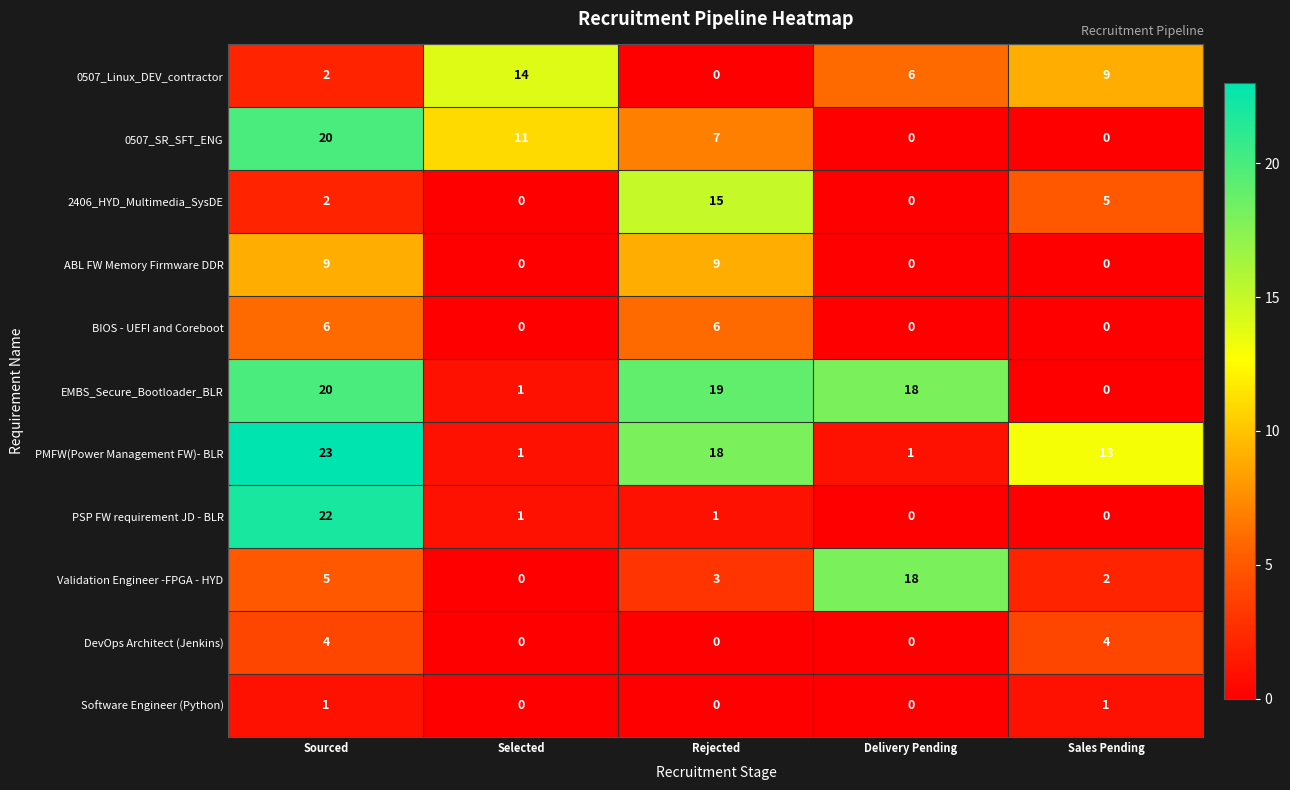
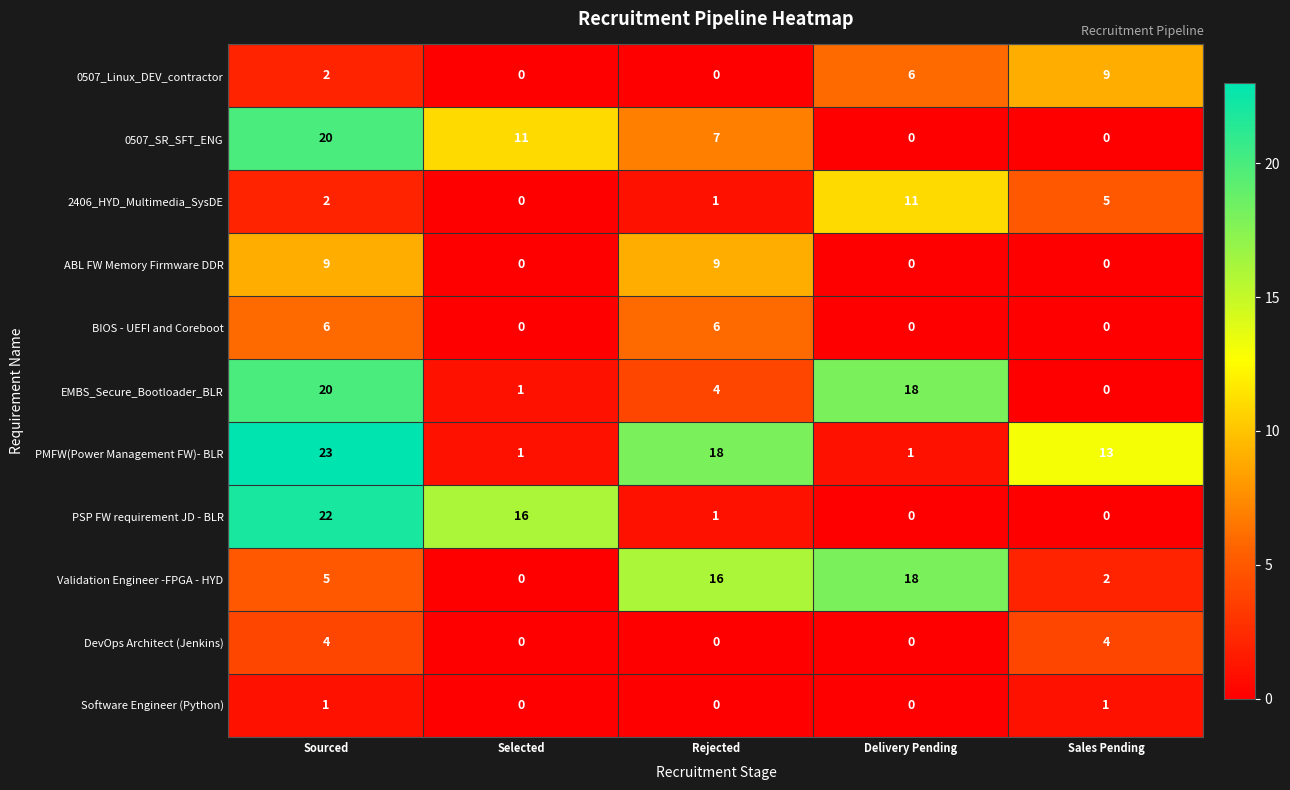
0507_Linux_DEV_contractor, Selected: 14 -> 0
2406_HYD_Multimedia_SysDE, Rejected: 15 -> 1
2406_HYD_Multimedia_SysDE, Delivery Pending: 0 -> 11
EMBS_Secure_Bootloader_BLR, Rejected: 19 -> 4
PSP FW requirement JD - BLR, Selected: 1 -> 16
Validation Engineer -FPGA - HYD, Rejected: 3 -> 16
